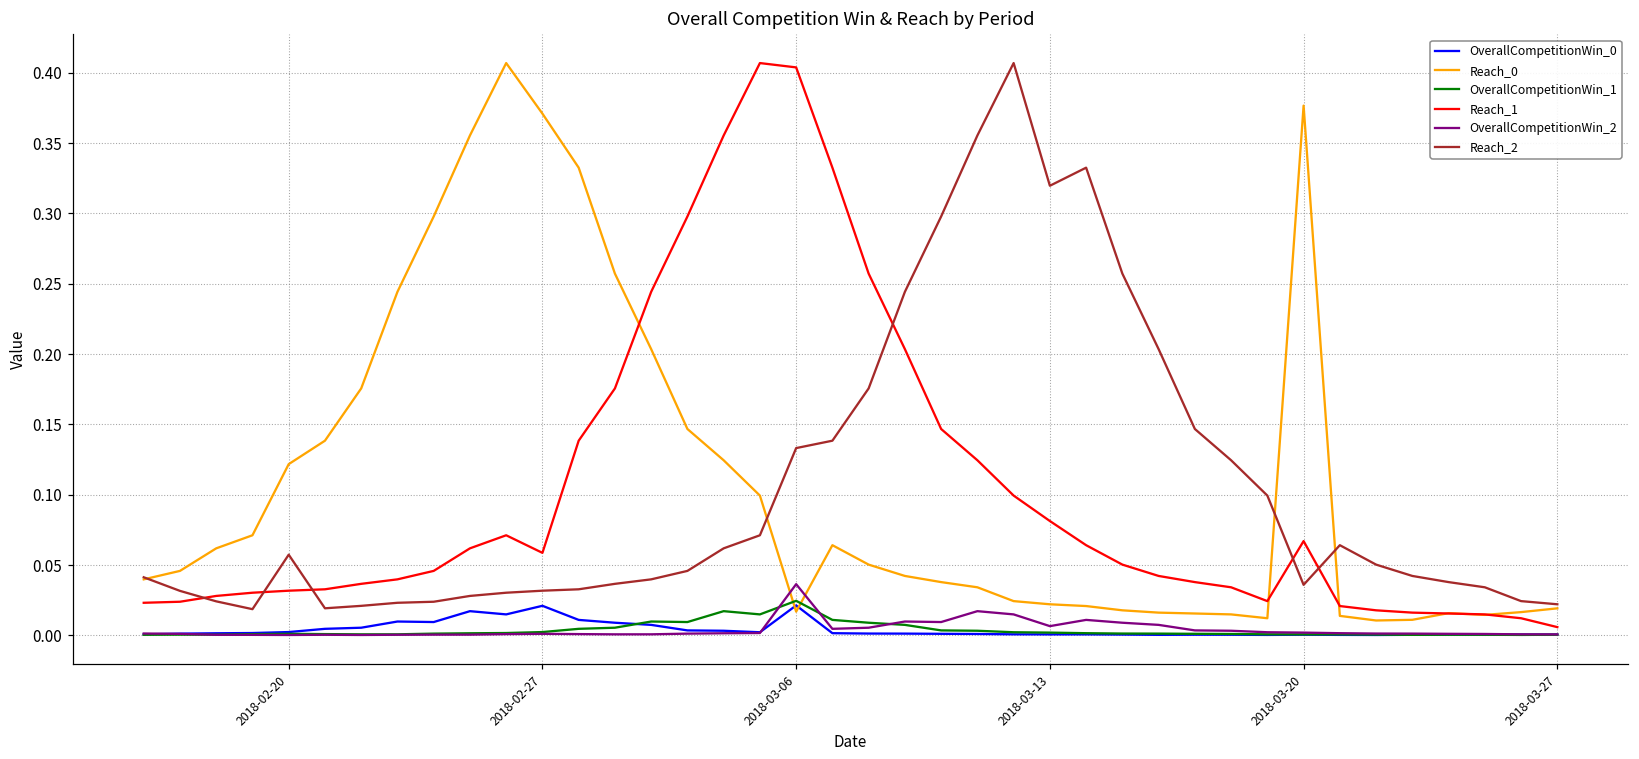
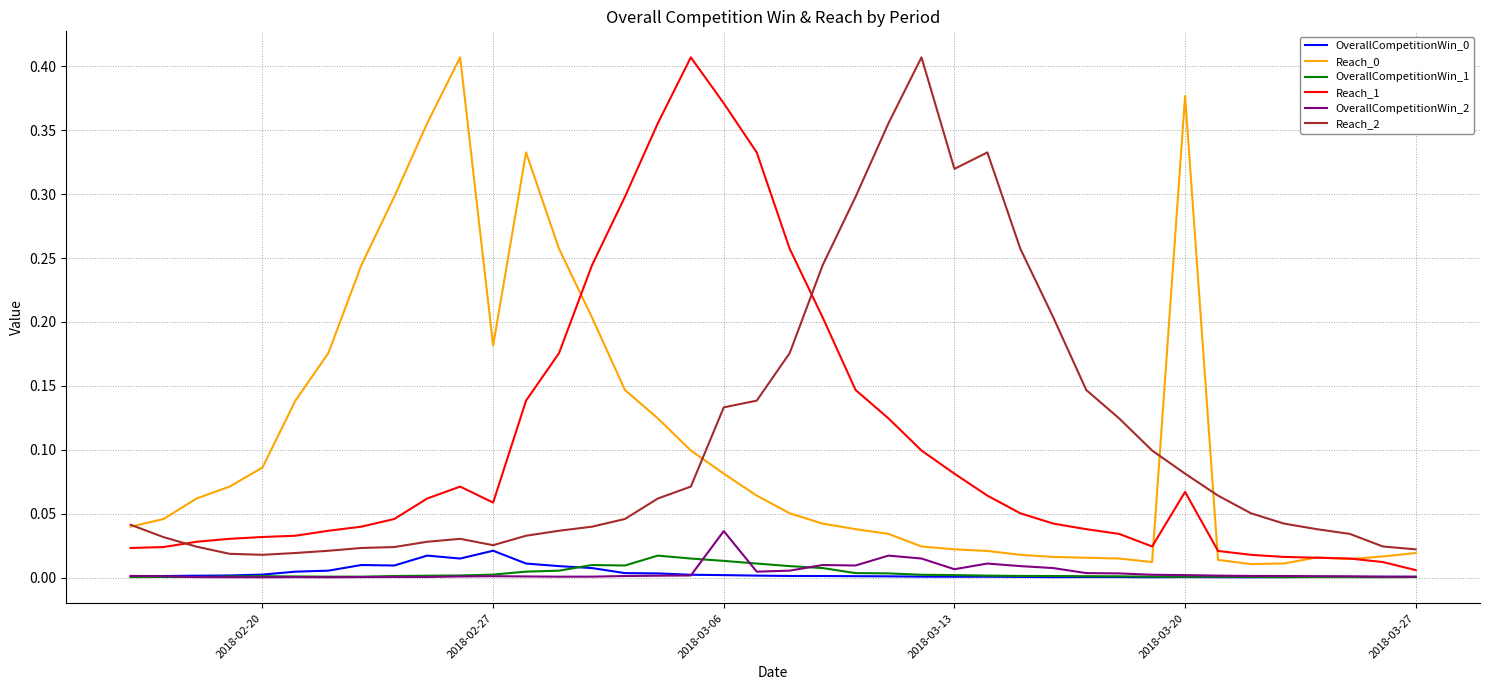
Reach_0, 2018-02-20: 0.122 -> 0.086
Reach_2, 2018-02-20: 0.057 -> 0.018
Reach_0, 2018-02-27: 0.371 -> 0.182
Reach_2, 2018-02-27: 0.032 -> 0.025
OverallCompetitionWin_0, 2018-03-06: 0.021 -> 0.002
Reach_0, 2018-03-06: 0.017 -> 0.081
OverallCompetitionWin_1, 2018-03-06: 0.025 -> 0.013
Reach_1, 2018-03-06: 0.404 -> 0.371
Reach_2, 2018-03-20: 0.036 -> 0.081
